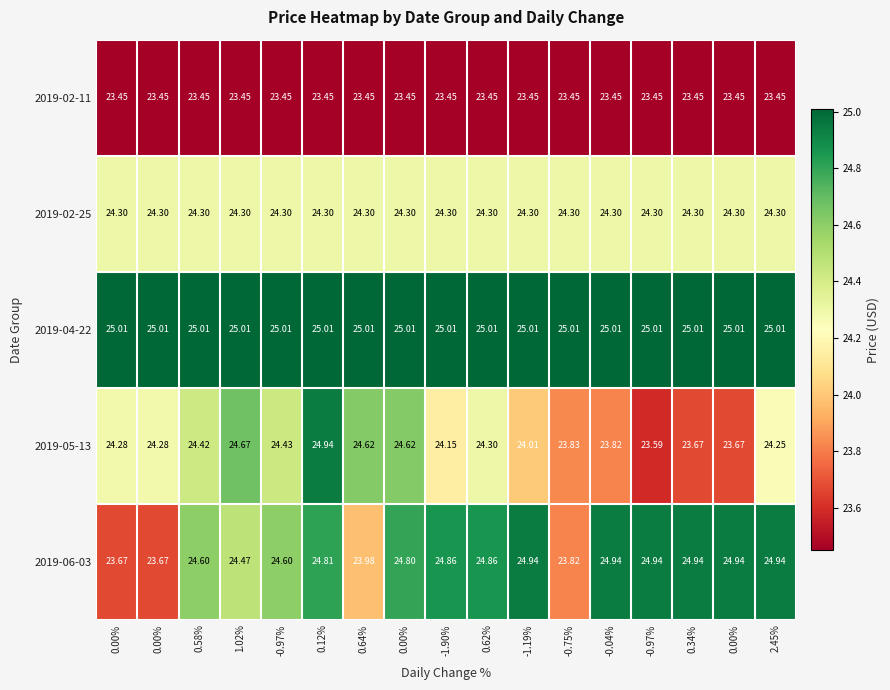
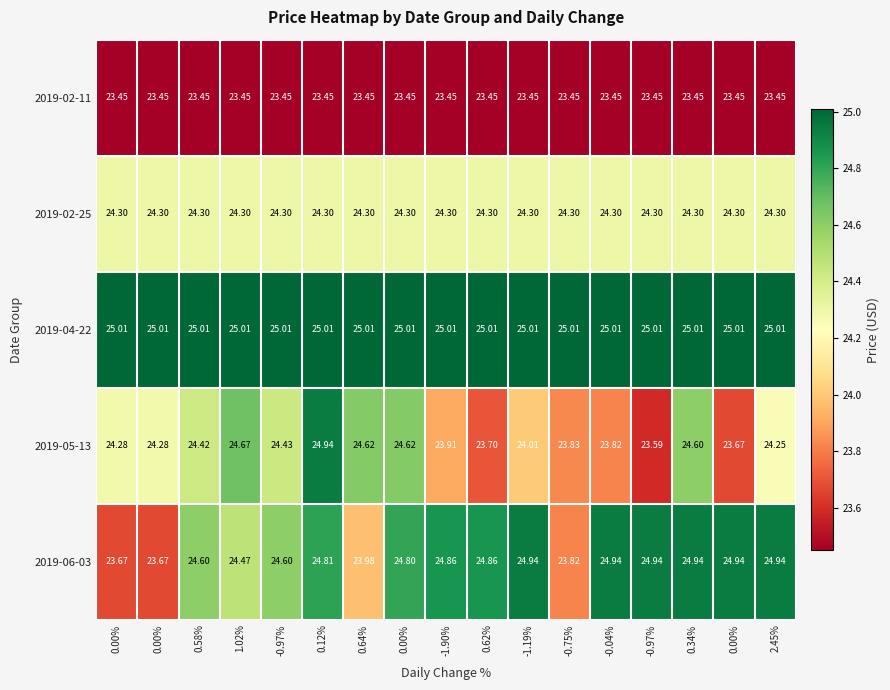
2019-05-13, -1.90%: 24.15 -> 23.91
2019-05-13, 0.62%: 24.30 -> 23.70
2019-05-13, 0.34%: 23.67 -> 24.60
